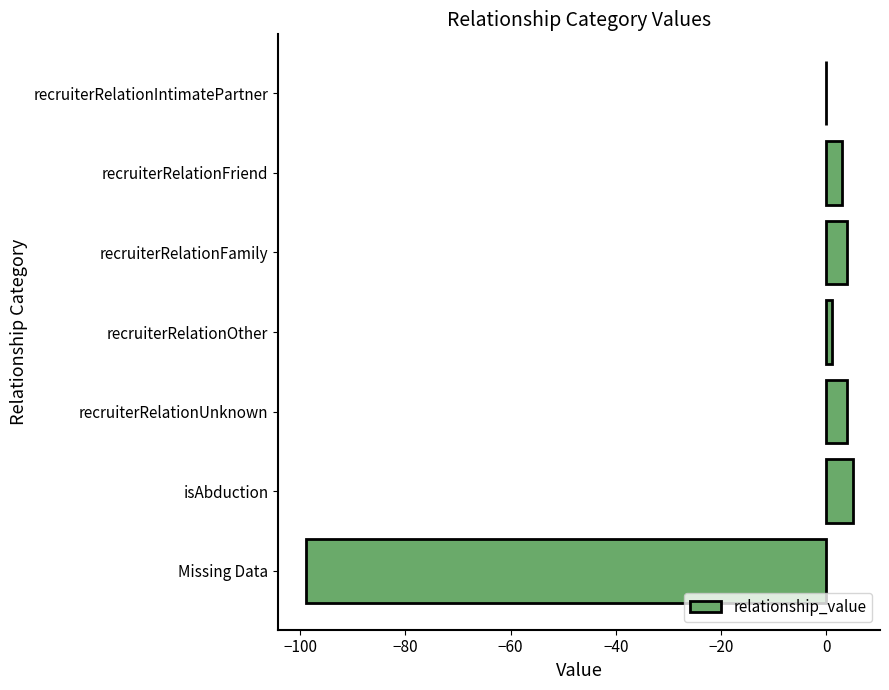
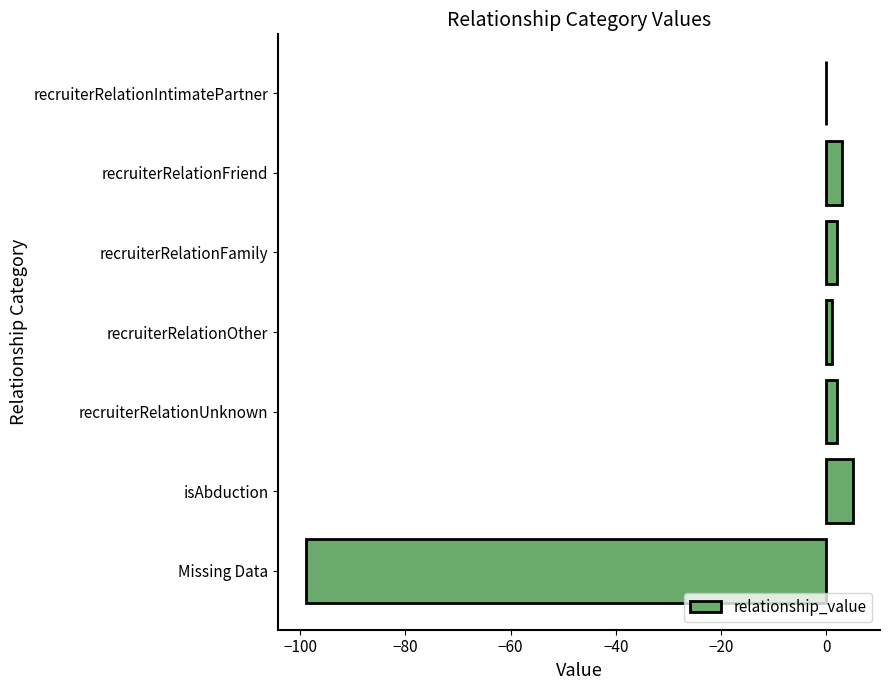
recruiterRelationFamily: 4 -> 2
recruiterRelationUnknown: 4 -> 2
